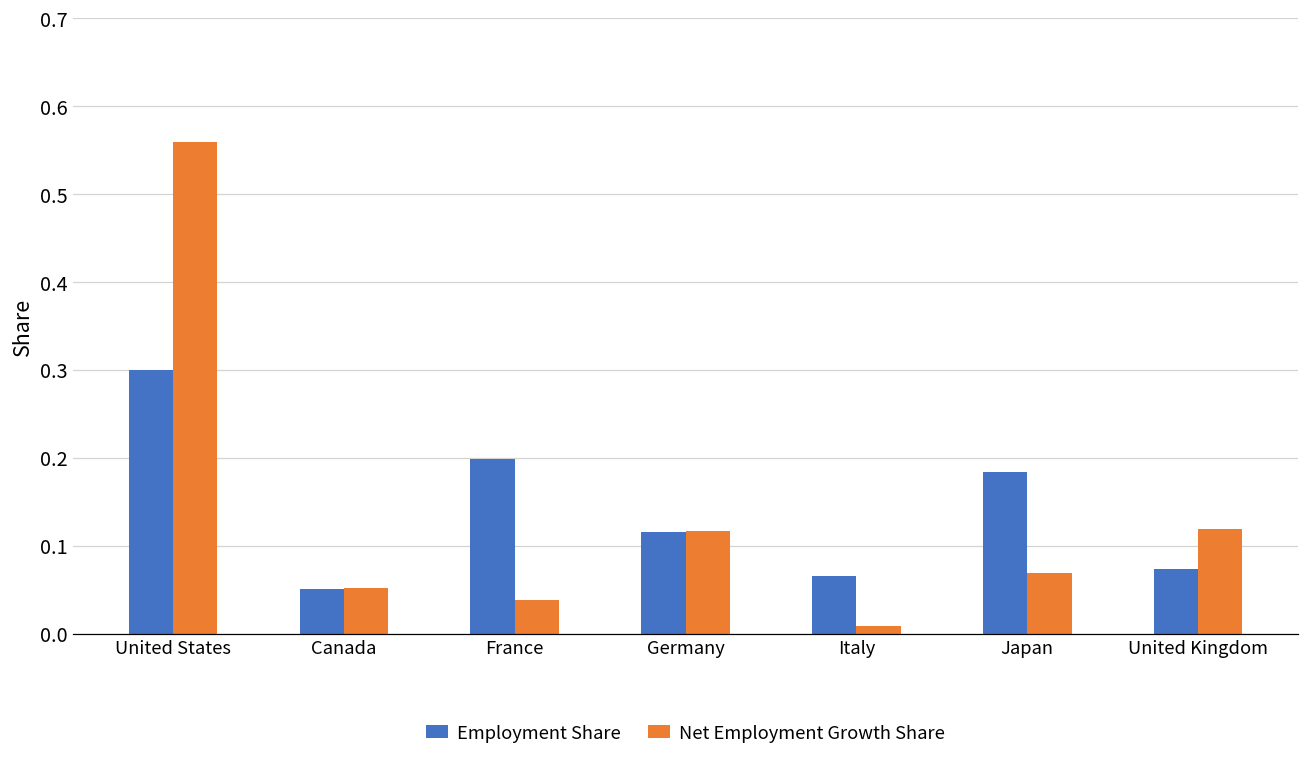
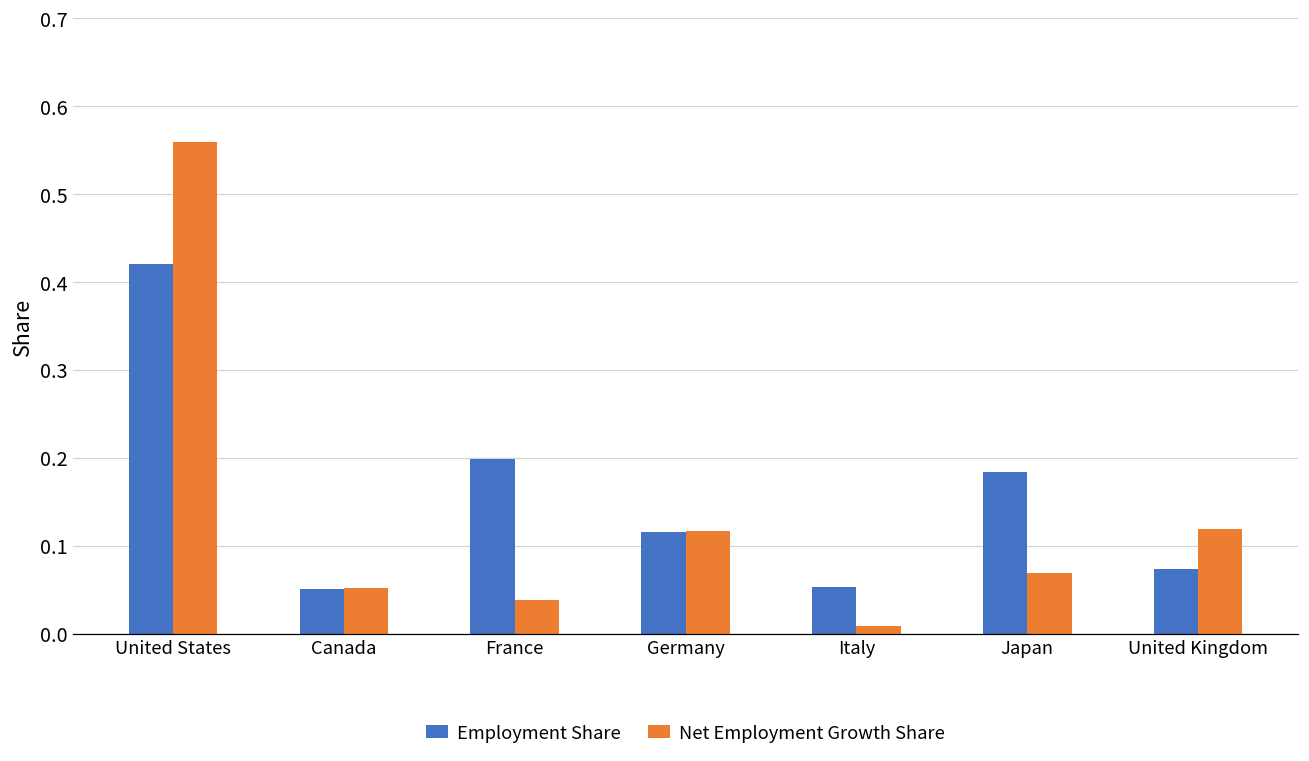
Employment Share, United States: 0.30 -> 0.42
Employment Share, Italy: 0.07 -> 0.05
